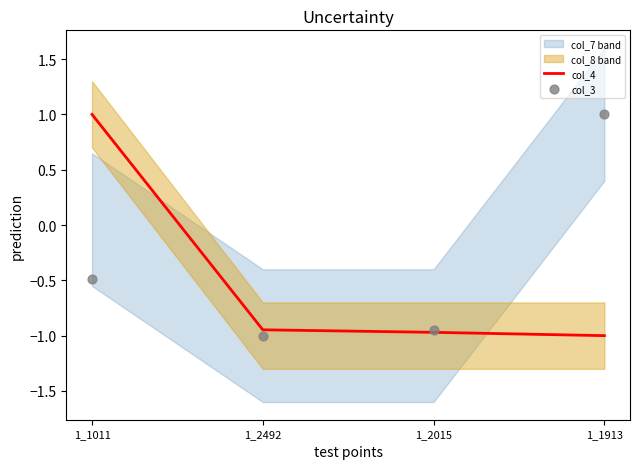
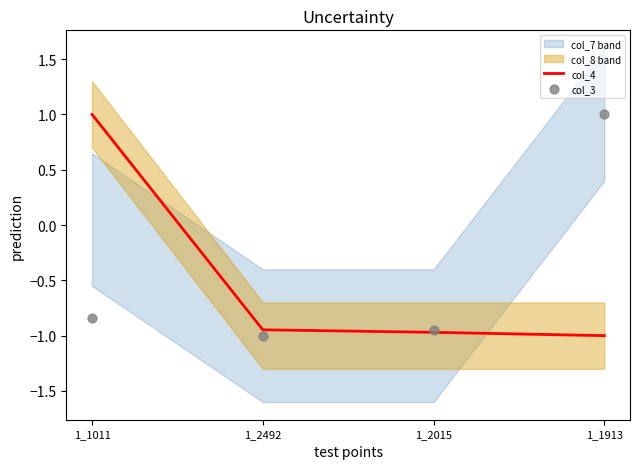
col_3, 1_1011: -0.48 -> -0.84
